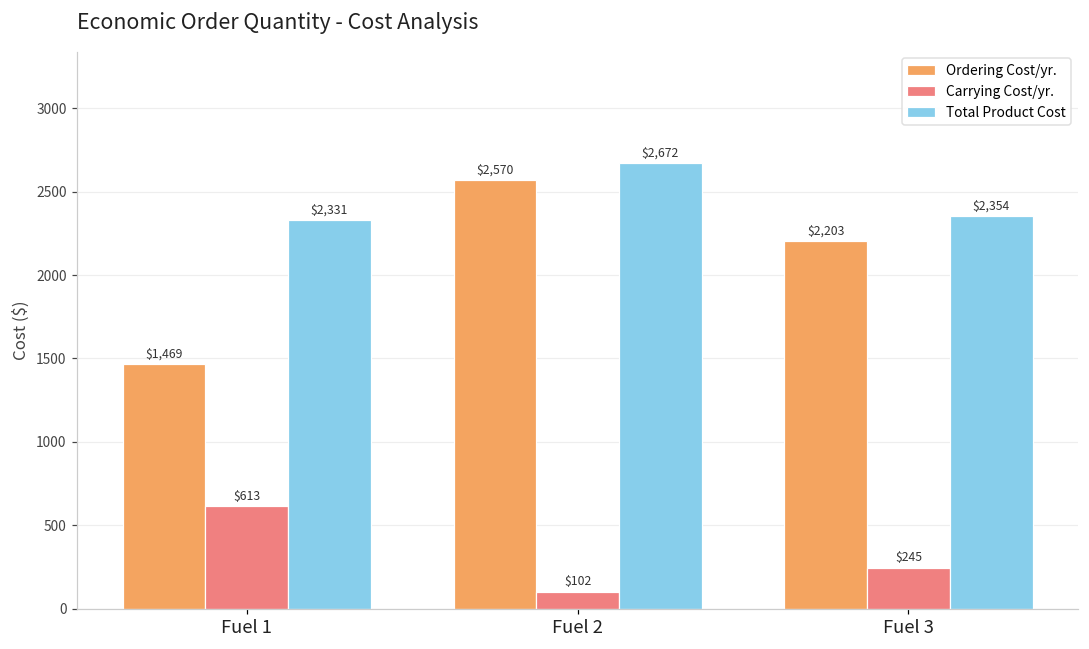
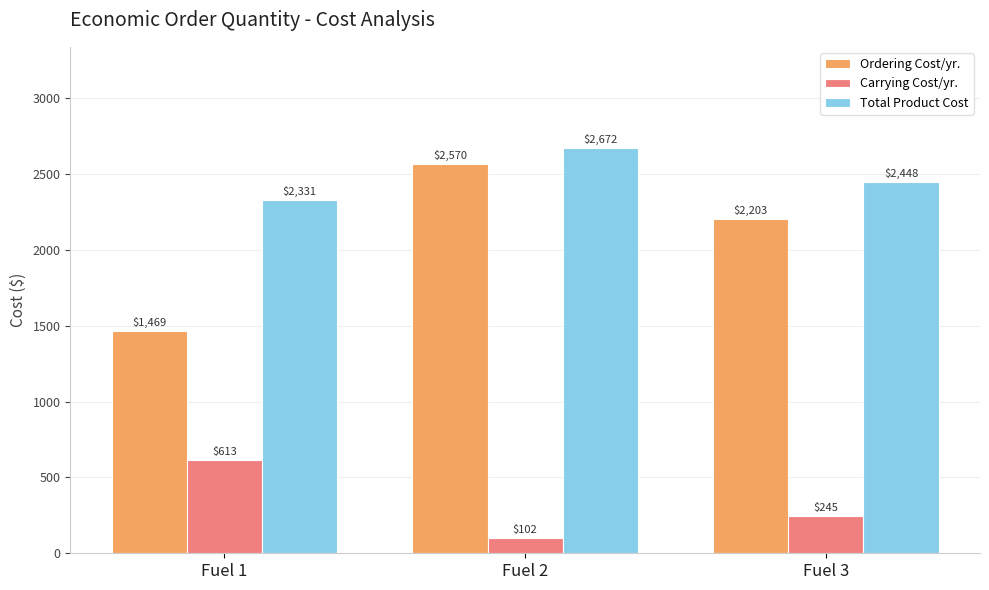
Total Product Cost, Fuel 3: $2,354 -> $2,448
